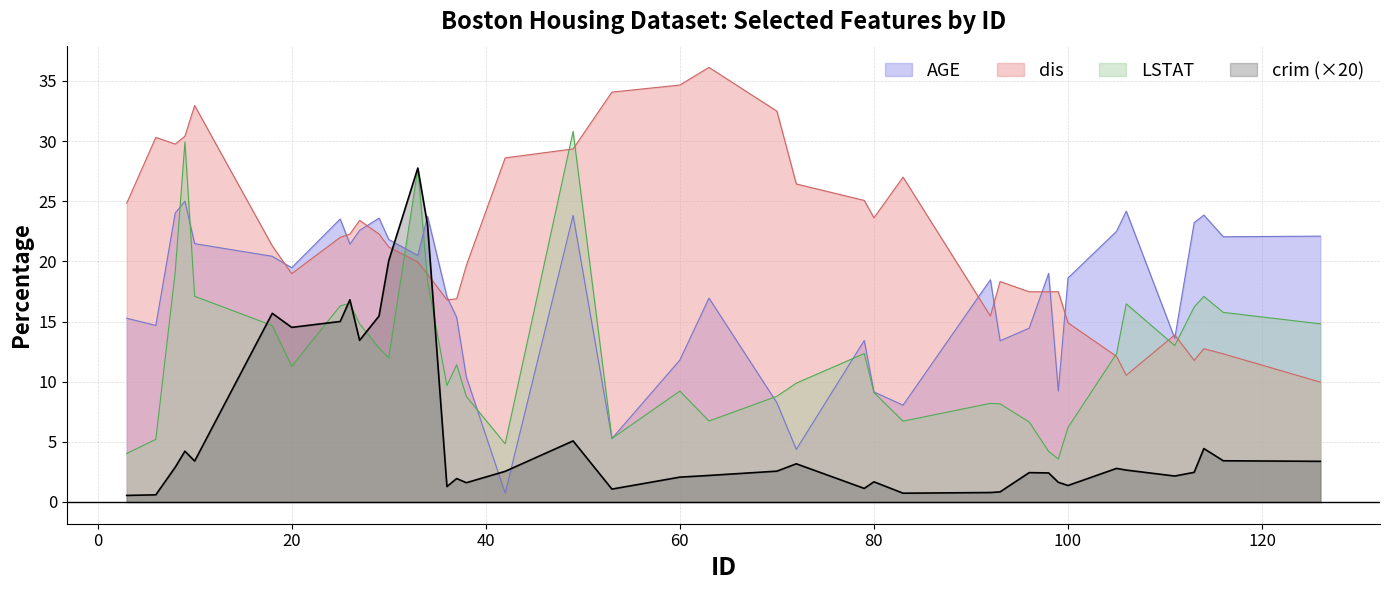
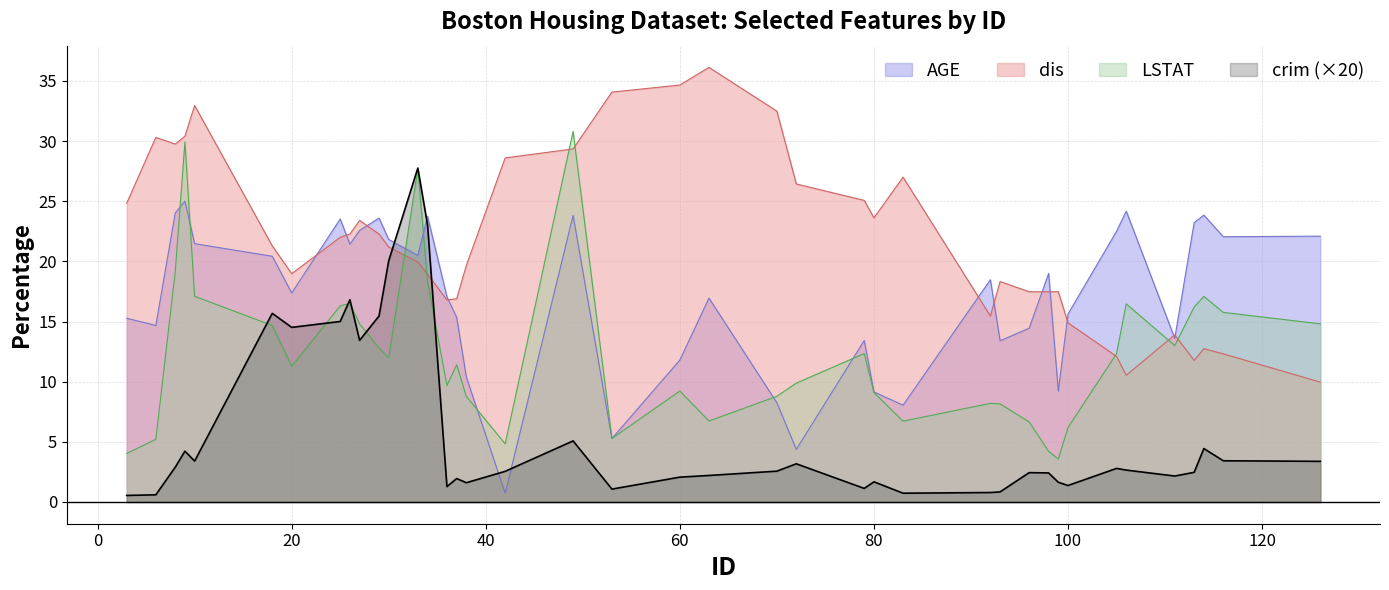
AGE, 20: 19.5 -> 17.4
AGE, 100: 18.6 -> 15.6
